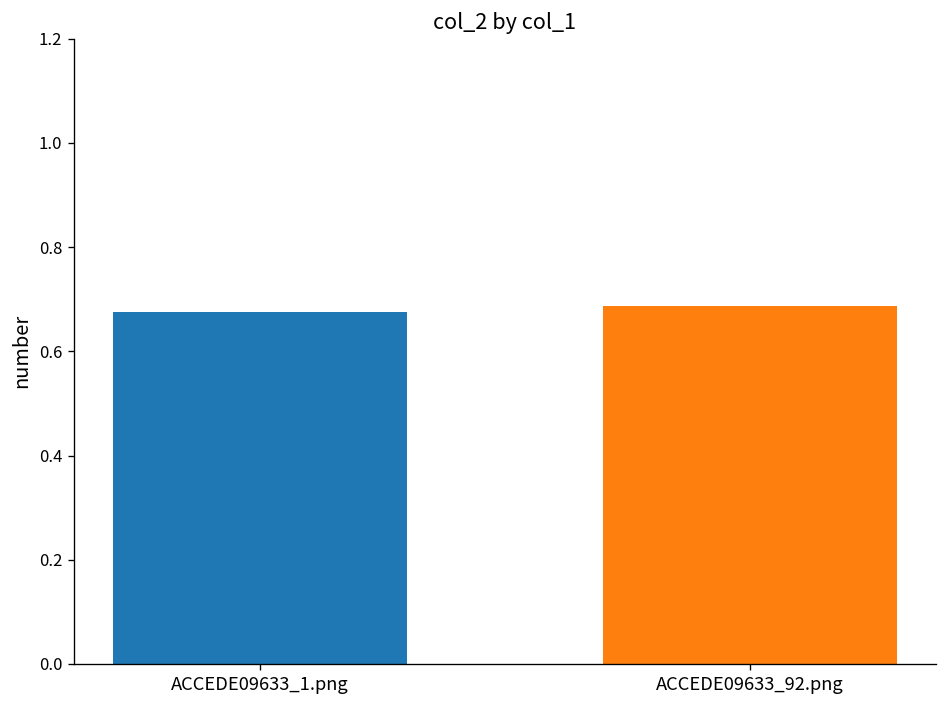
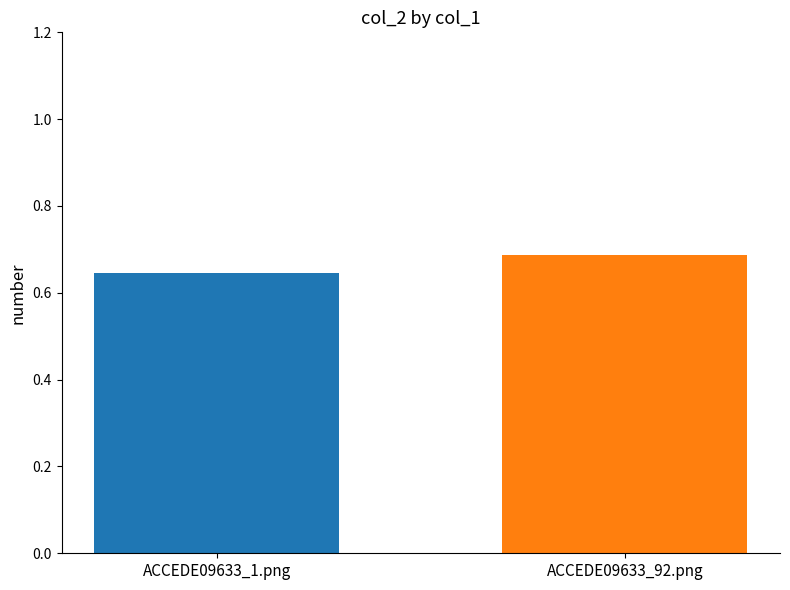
ACCEDE09633_1.png: 0.67 -> 0.65
